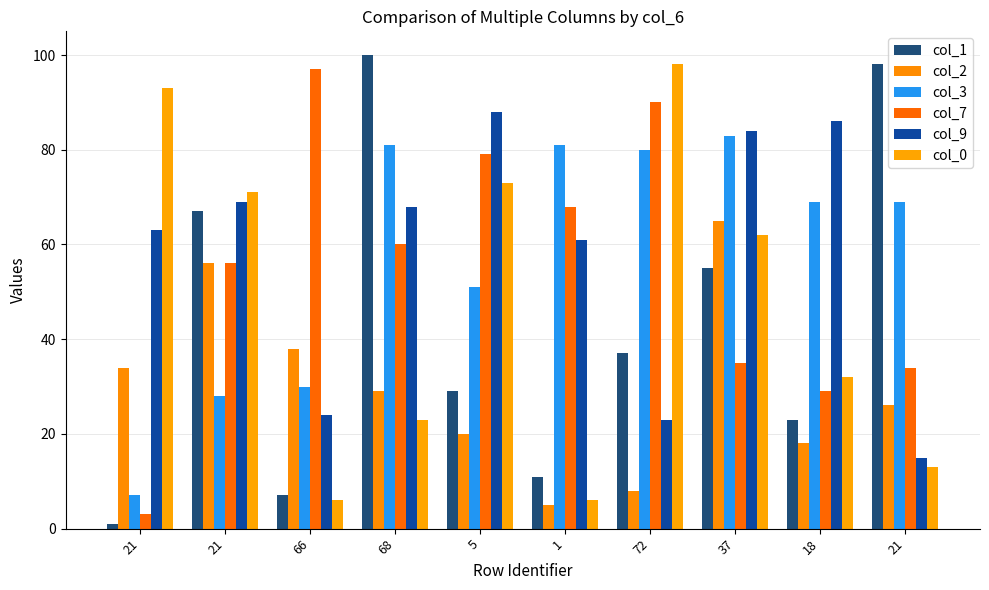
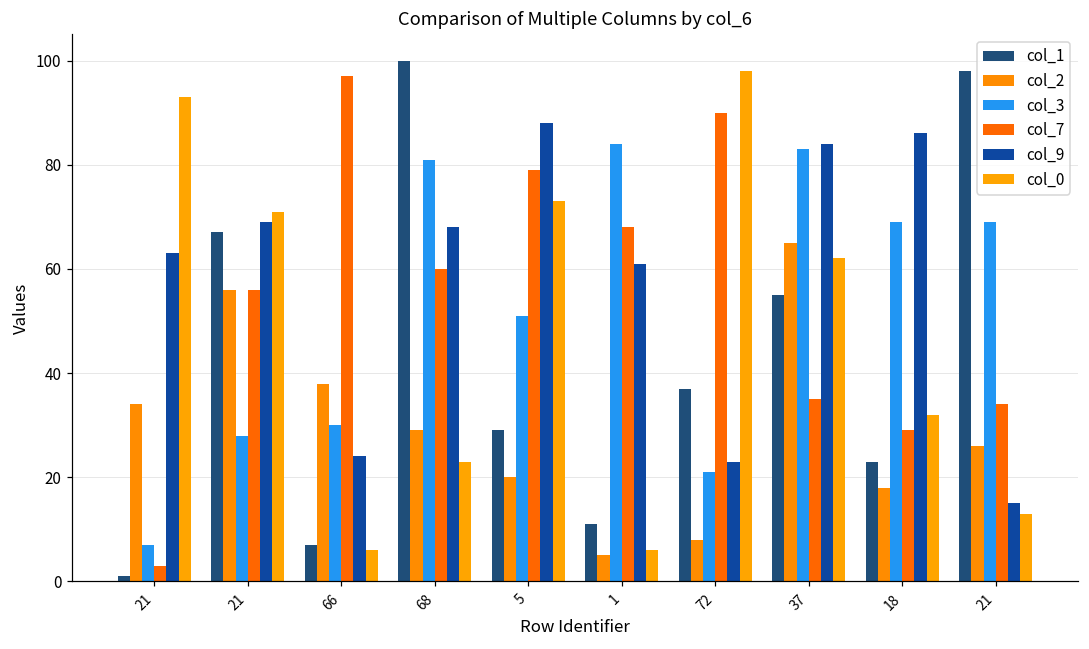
col_3, 1: 81 -> 84
col_3, 72: 80 -> 21
